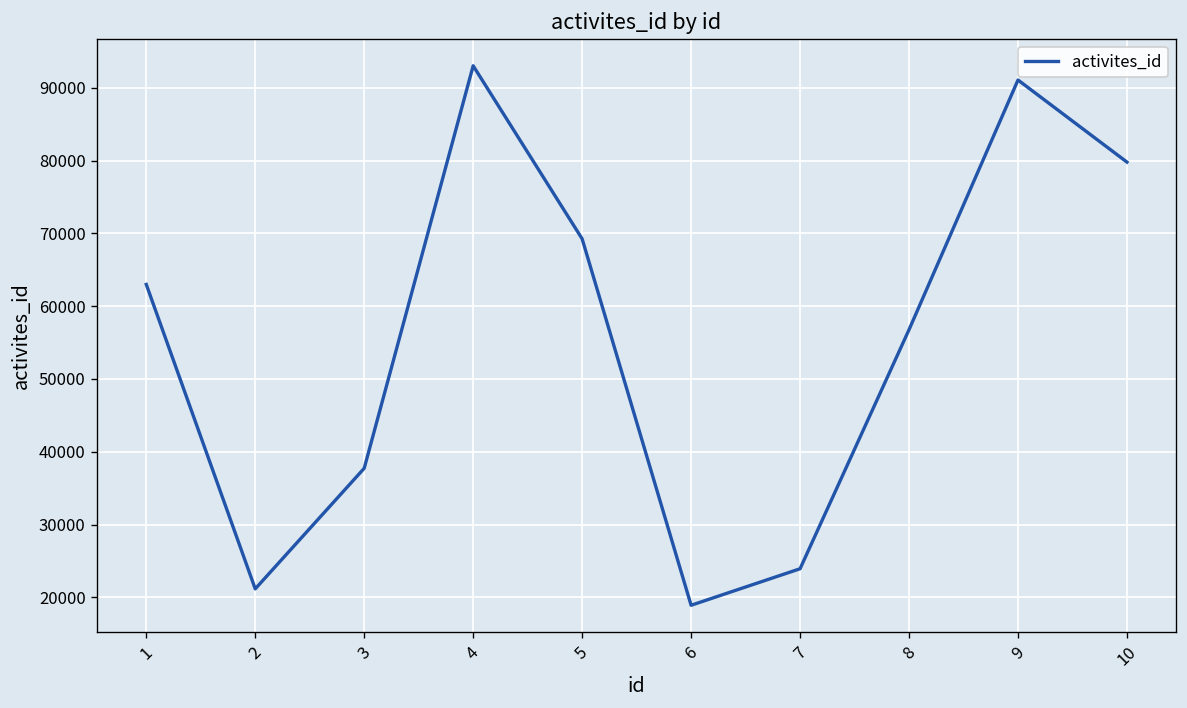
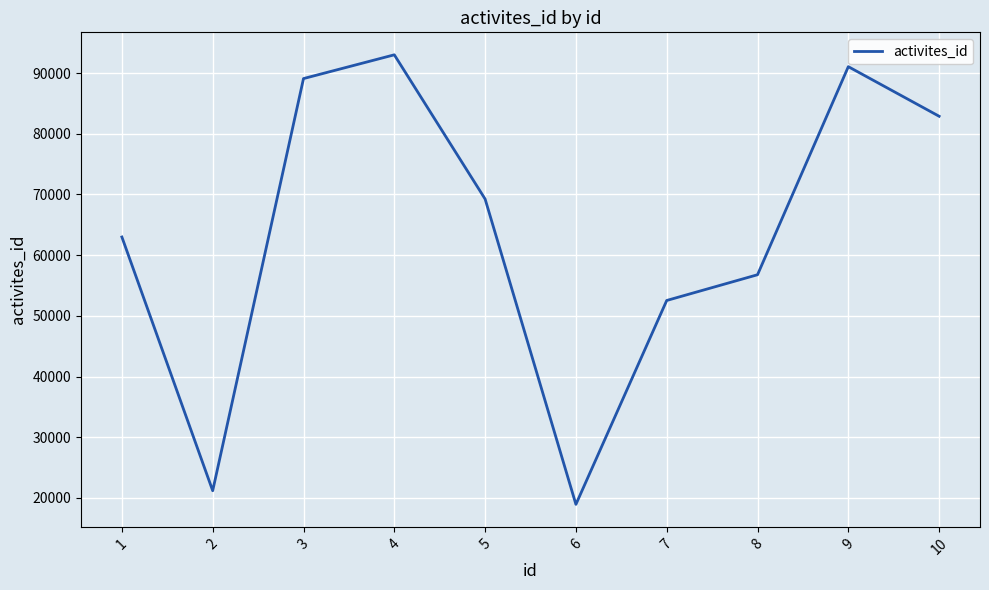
3: 38000 -> 89000
7: 24000 -> 53000
10: 80000 -> 83000
